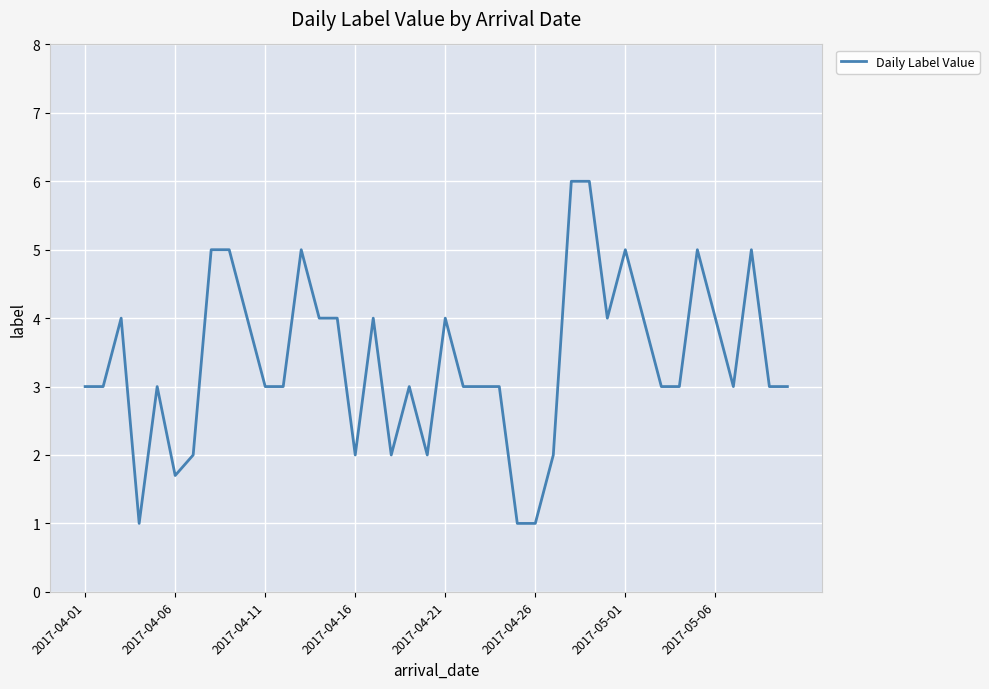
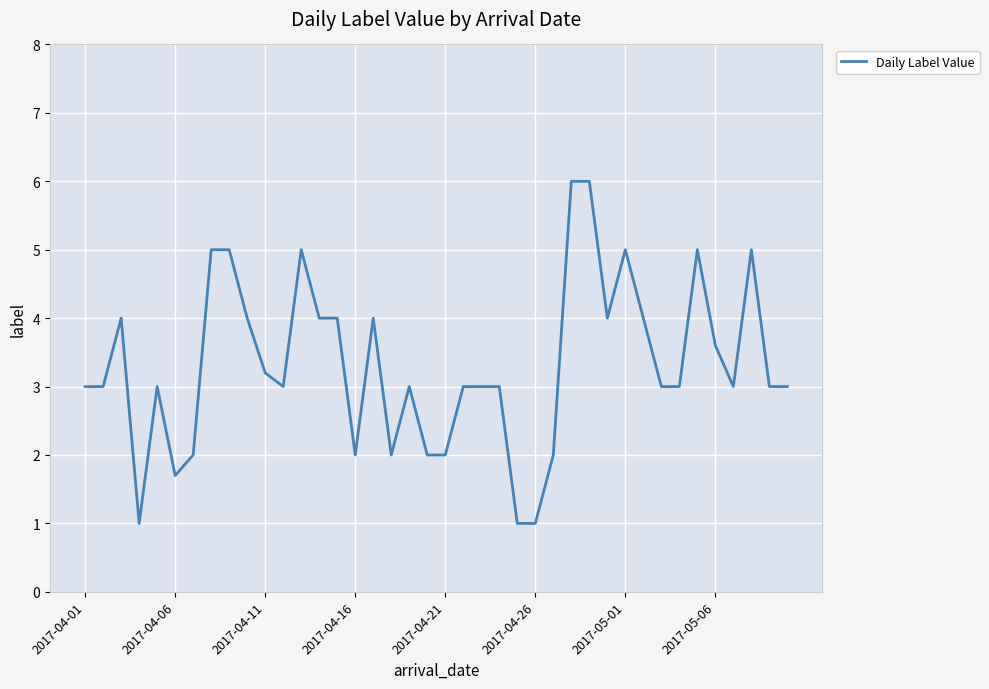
2017-04-11: 3.0 -> 3.2
2017-04-21: 4 -> 2
2017-05-06: 4.0 -> 3.6
